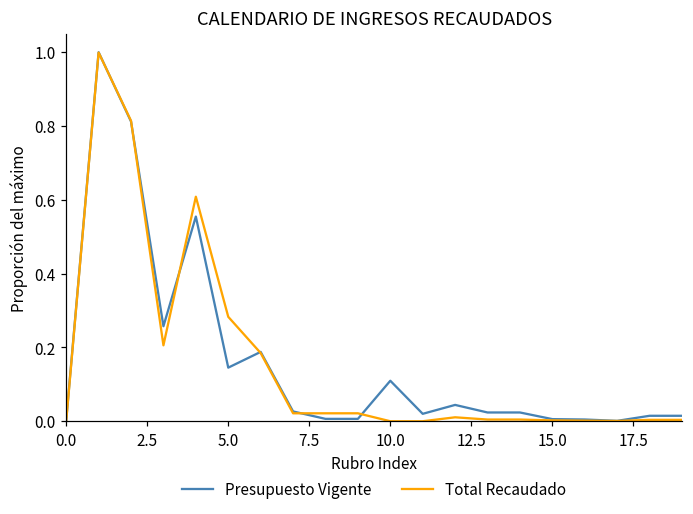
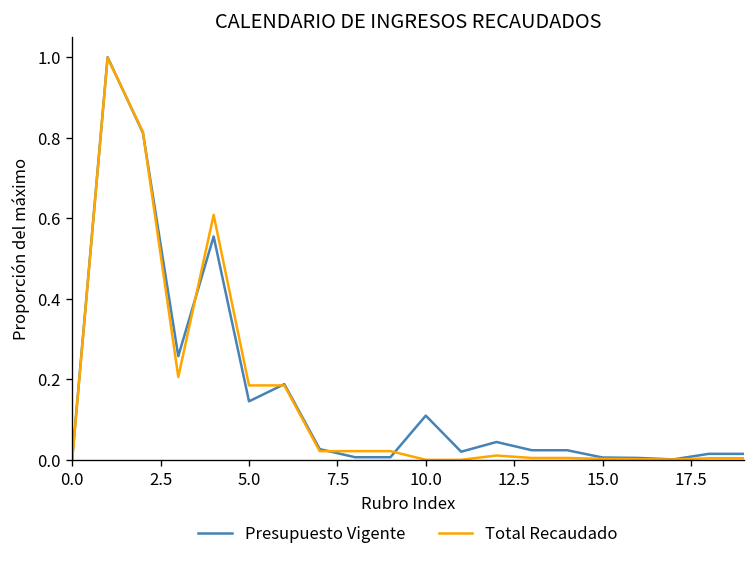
Total Recaudado, 5.0: 0.28 -> 0.18
